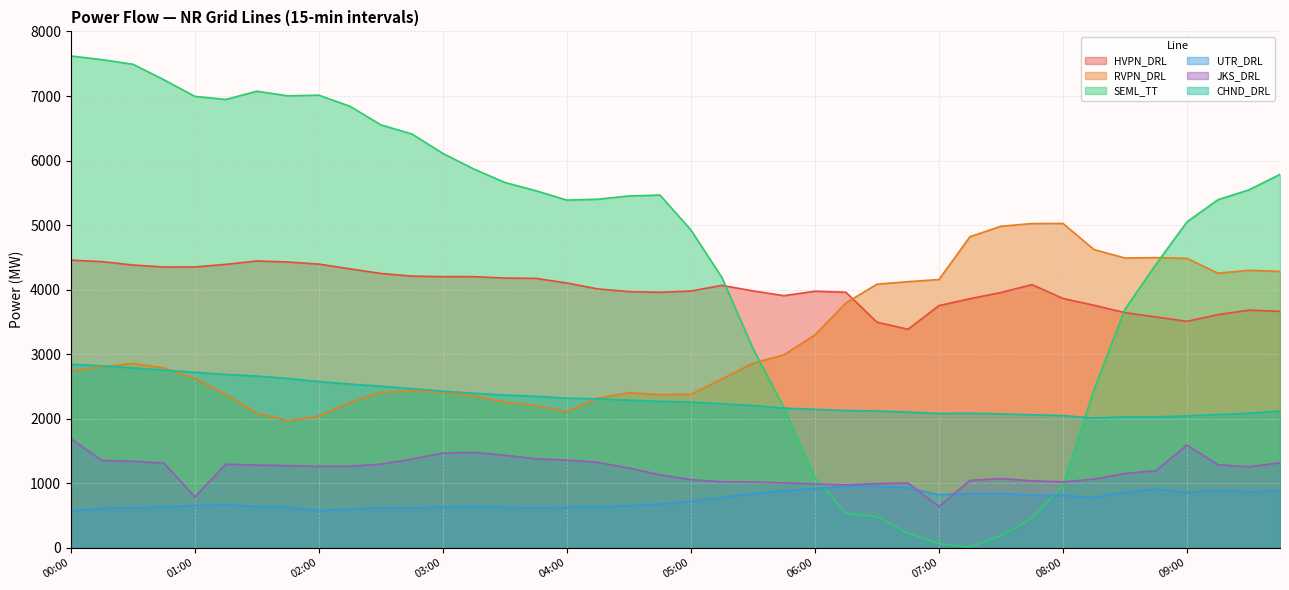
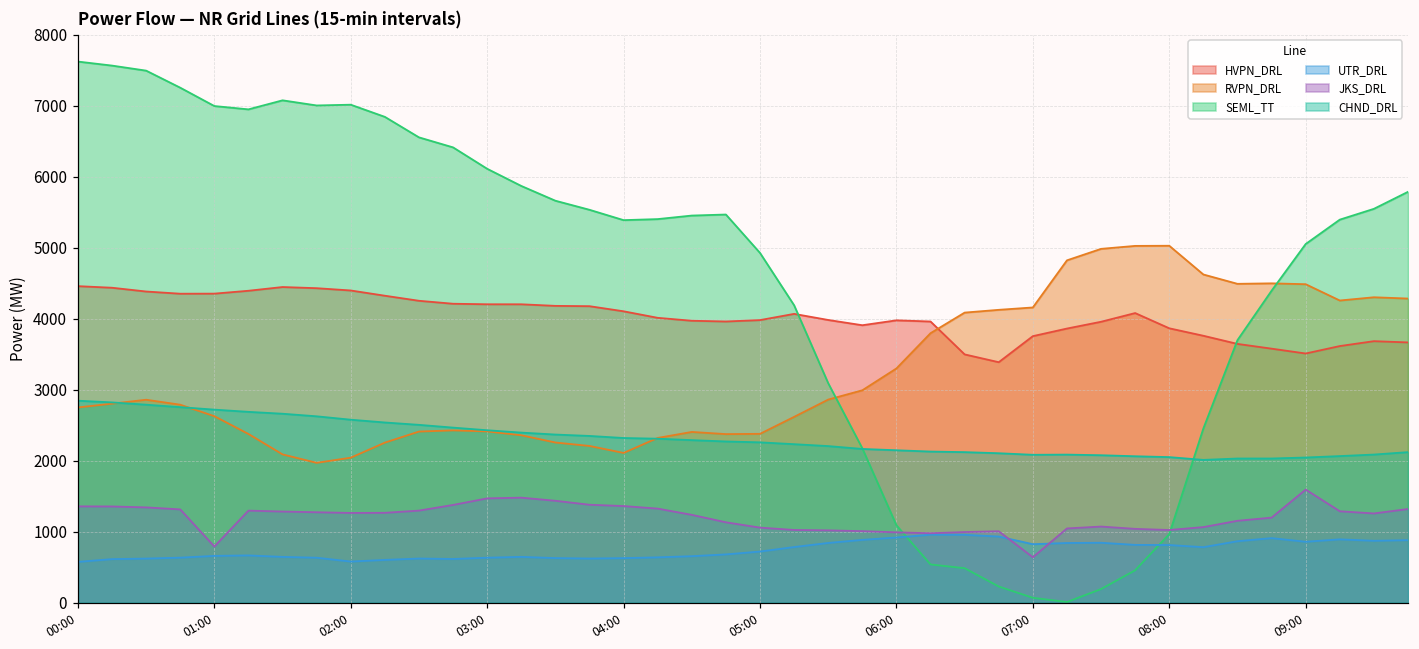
JKS_DRL, 00:00: 1700 -> 1400
